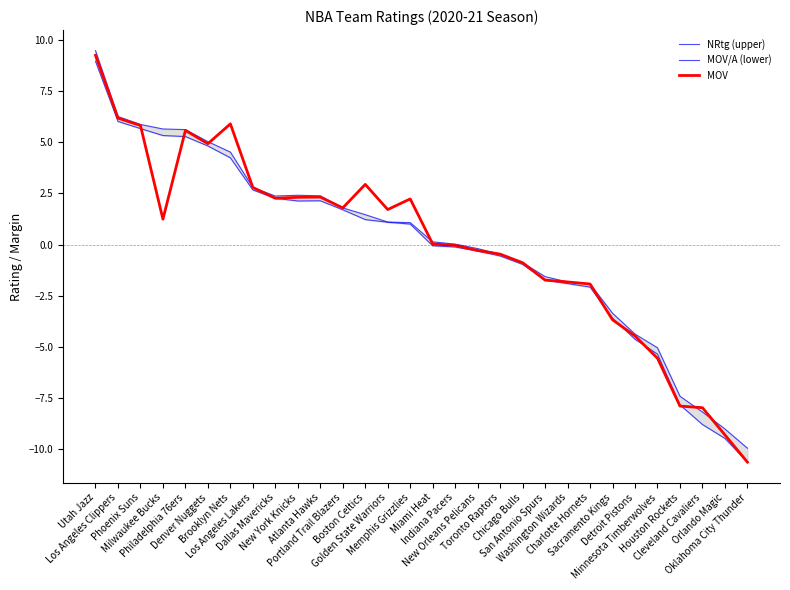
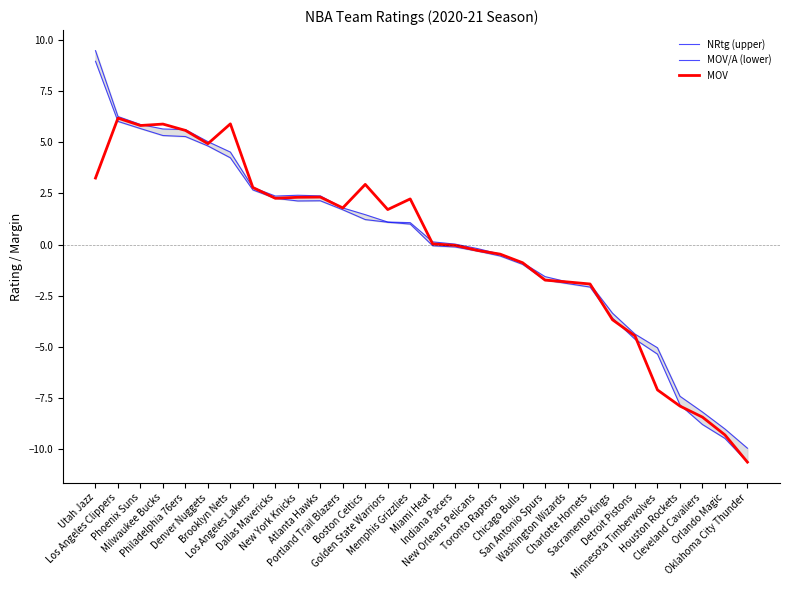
MOV, Utah Jazz: 9.3 -> 3.3
MOV, Milwaukee Bucks: 1.2 -> 5.9
MOV, Minnesota Timberwolves: -5.6 -> -7.1
MOV, Cleveland Cavaliers: -8.0 -> -8.4
